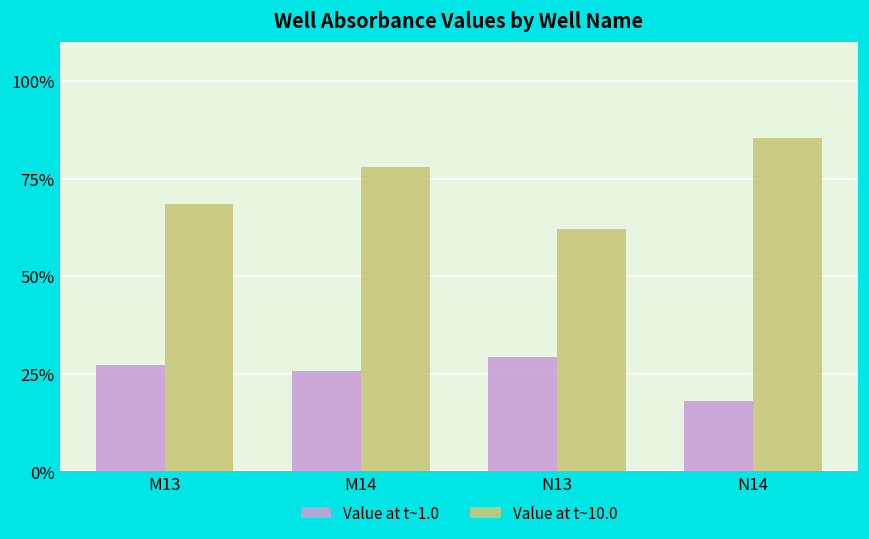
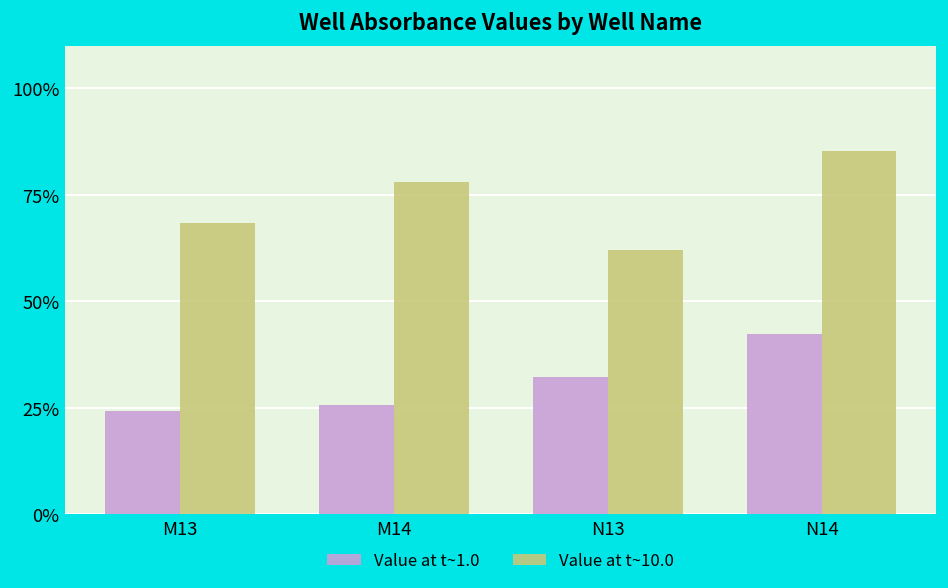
Value at t~1.0, M13: 27% -> 24%
Value at t~1.0, N13: 29% -> 32%
Value at t~1.0, N14: 18% -> 42%
